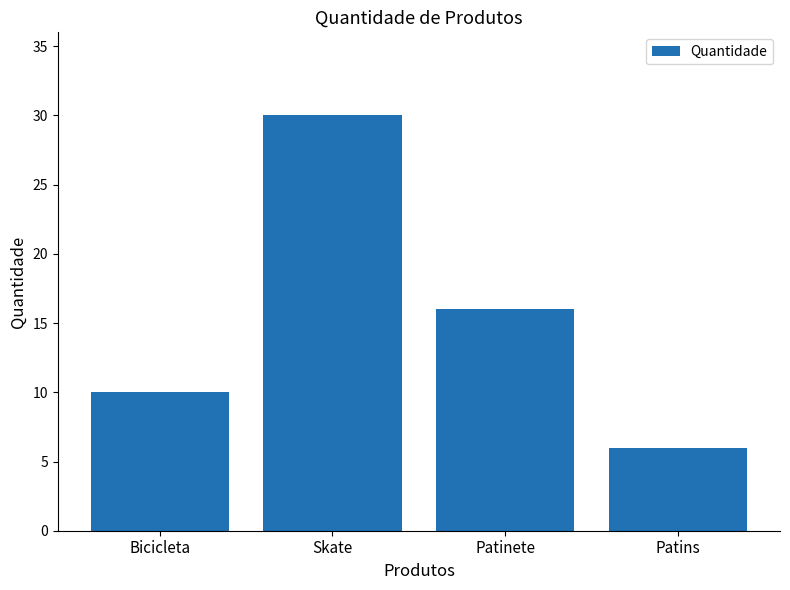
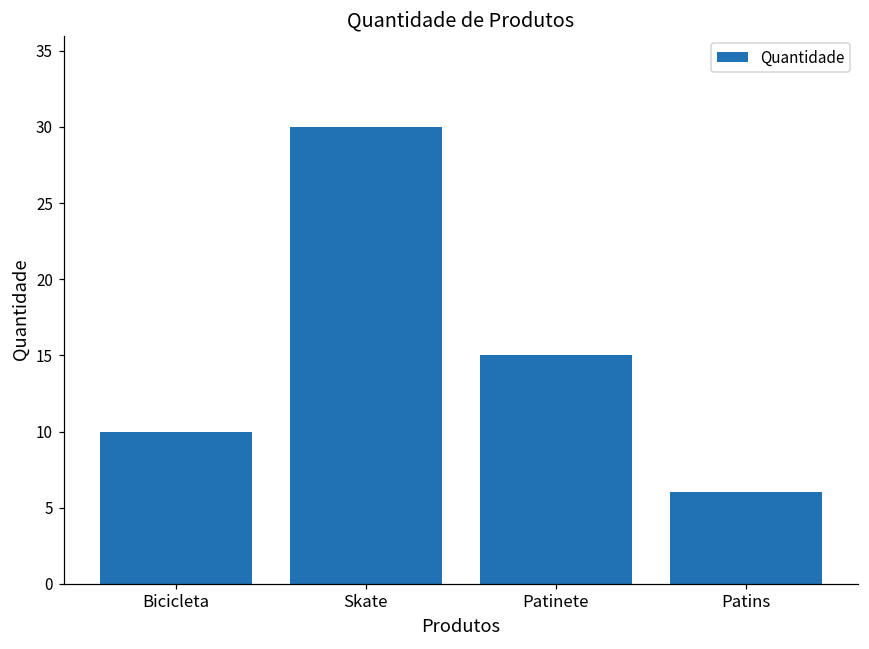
Patinete: 16 -> 15
